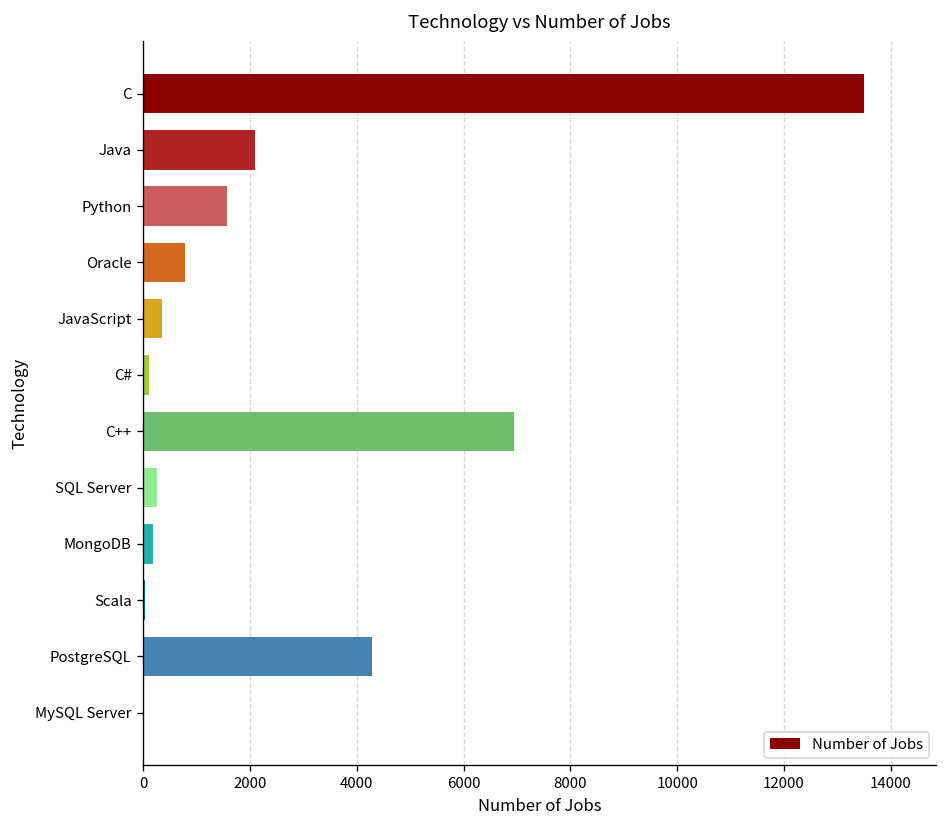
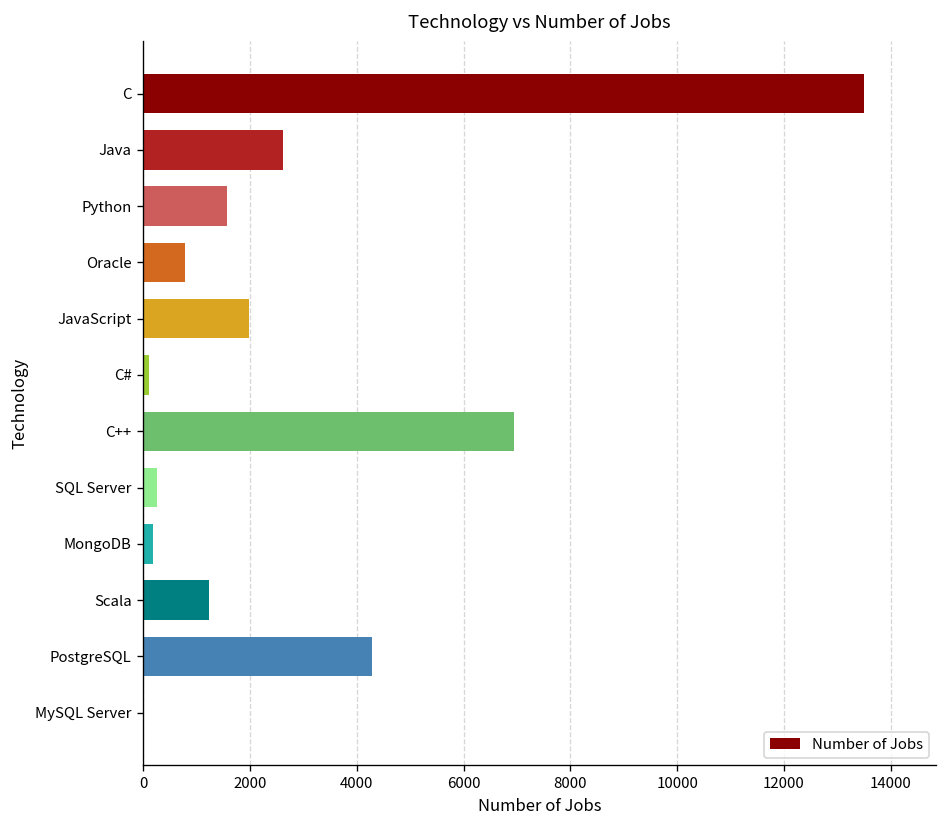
Java: 2100 -> 2600
JavaScript: 400 -> 2000
Scala: 0 -> 1200
